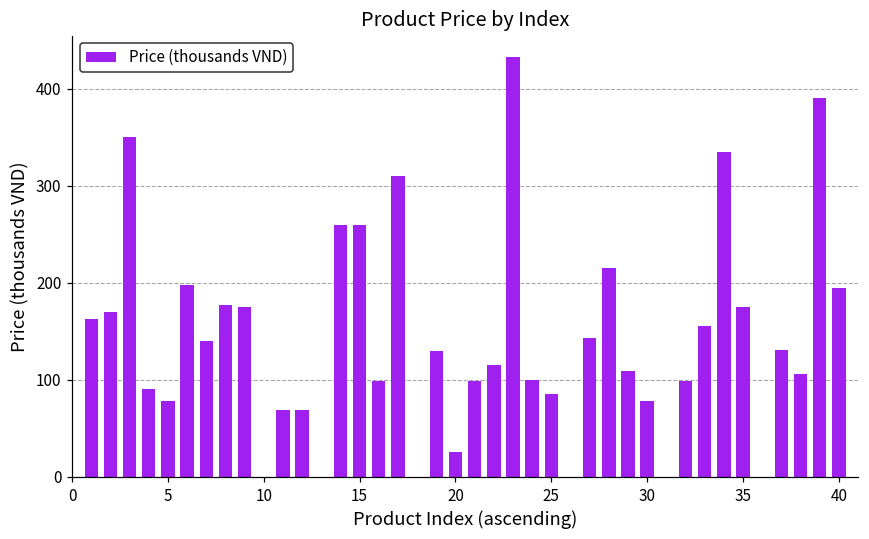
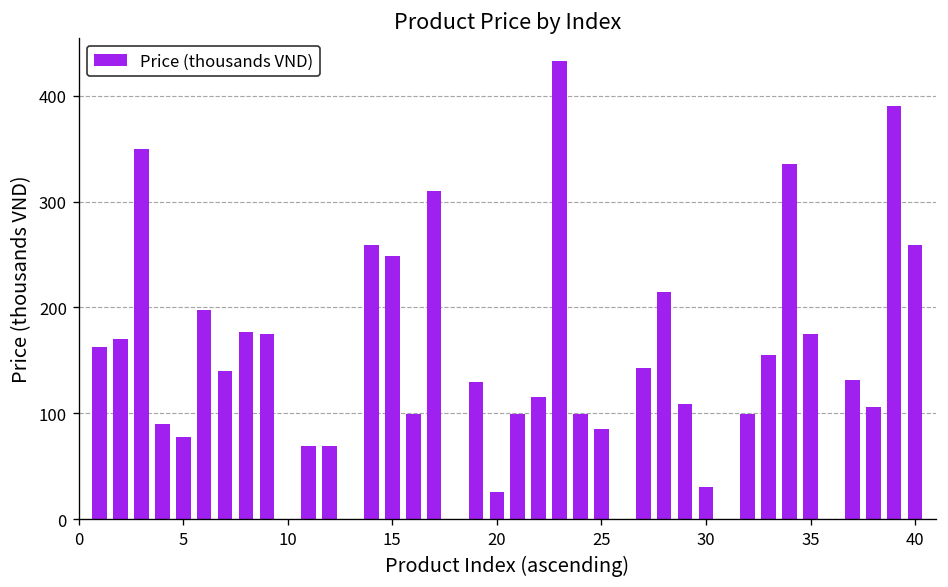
15: 260 -> 250
30: 80 -> 30
40: 200 -> 260
